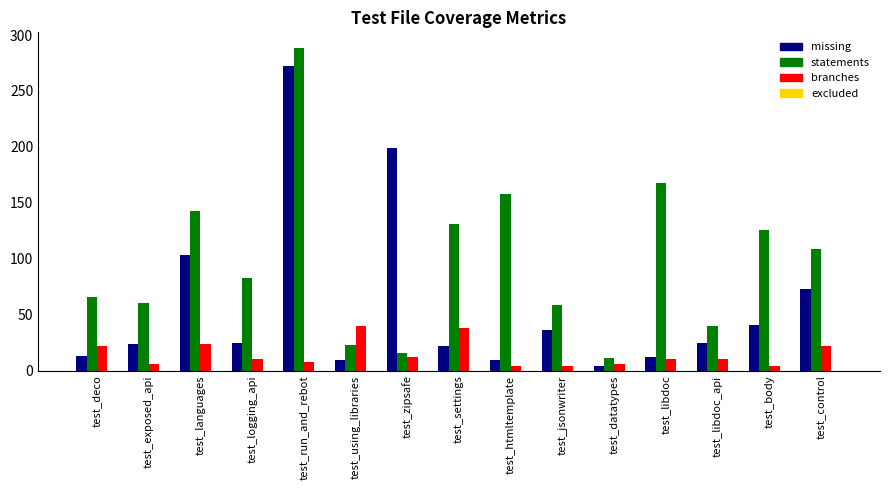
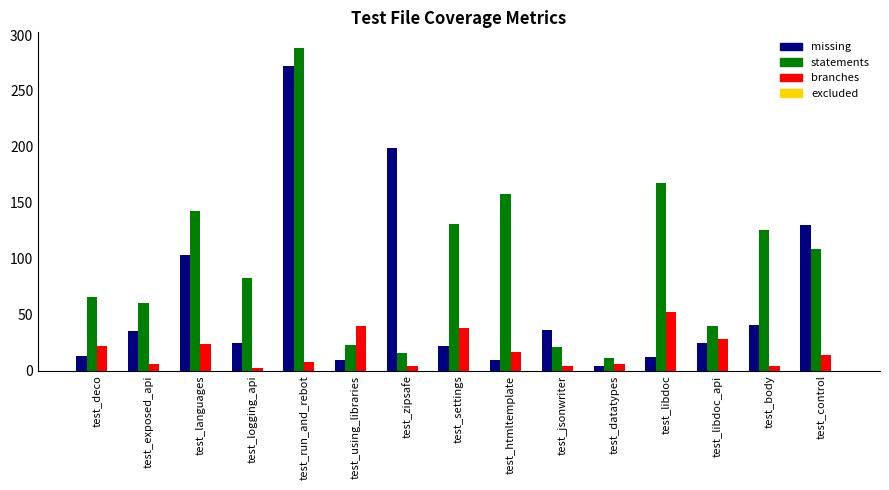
missing, test_exposed_api: 24 -> 35
branches, test_logging_api: 10 -> 2
branches, test_zipsafe: 12 -> 4
branches, test_htmltemplate: 4 -> 17
statements, test_jsonwriter: 59 -> 21
branches, test_libdoc: 10 -> 52
branches, test_libdoc_api: 10 -> 28
missing, test_control: 73 -> 130
branches, test_control: 22 -> 14
